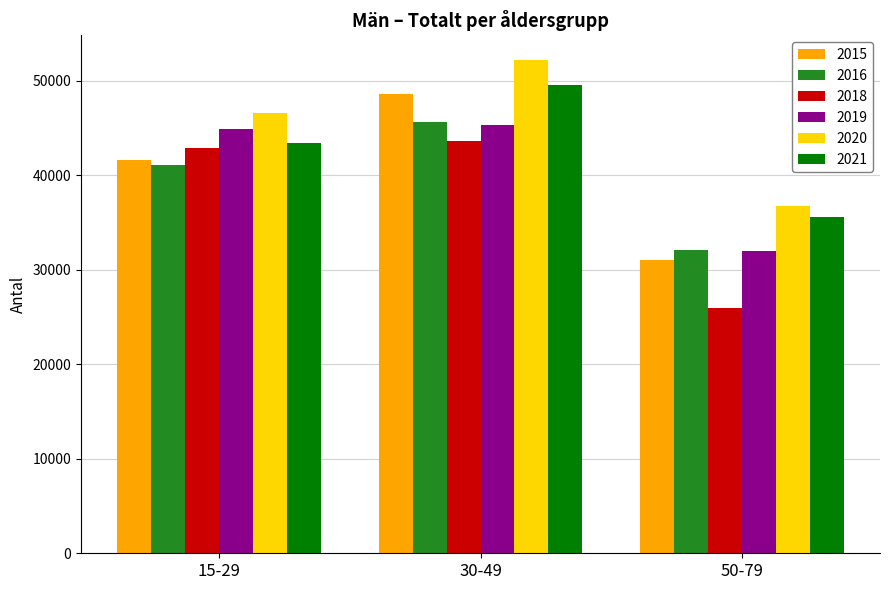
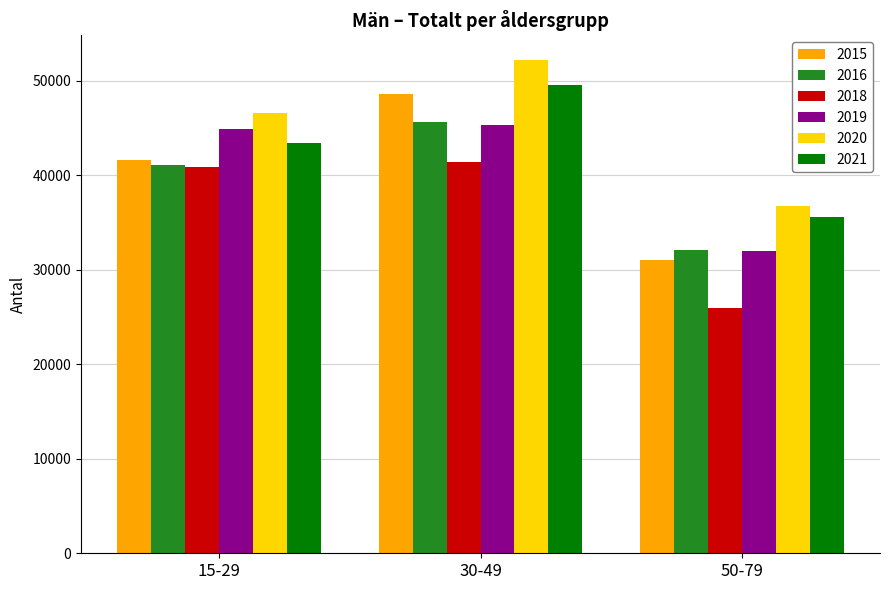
2018, 15-29: 43000 -> 41000
2018, 30-49: 44000 -> 41000
